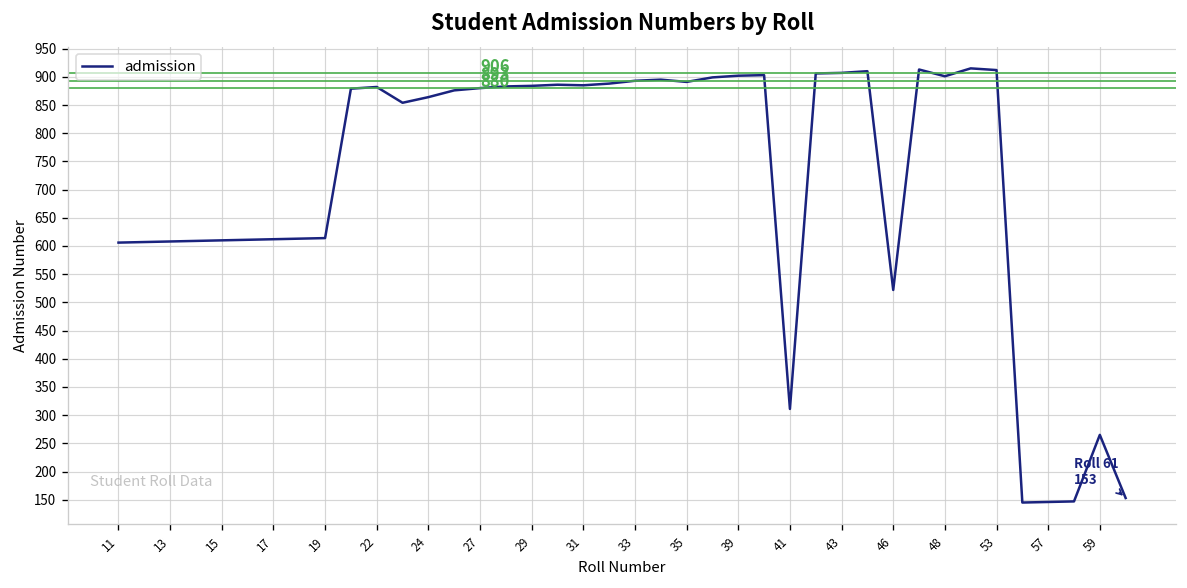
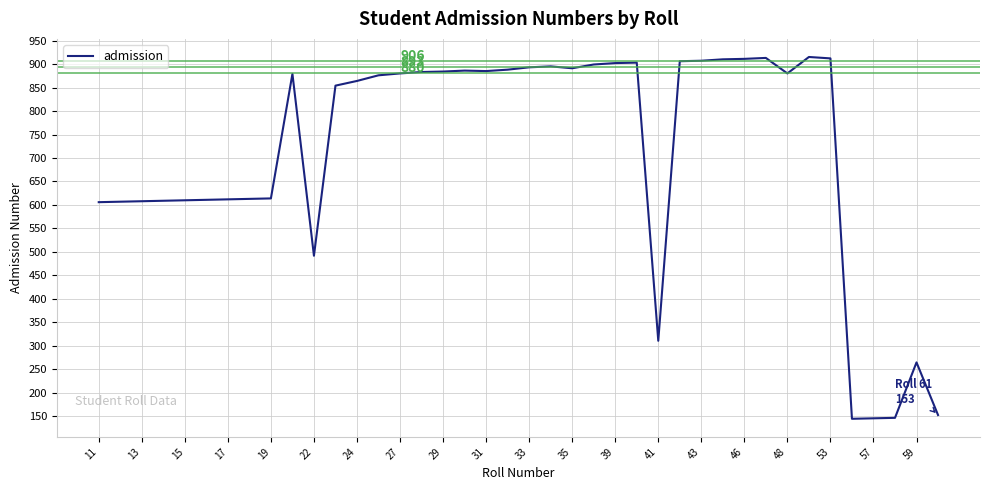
22: 880 -> 490
46: 520 -> 910
48: 900 -> 880
